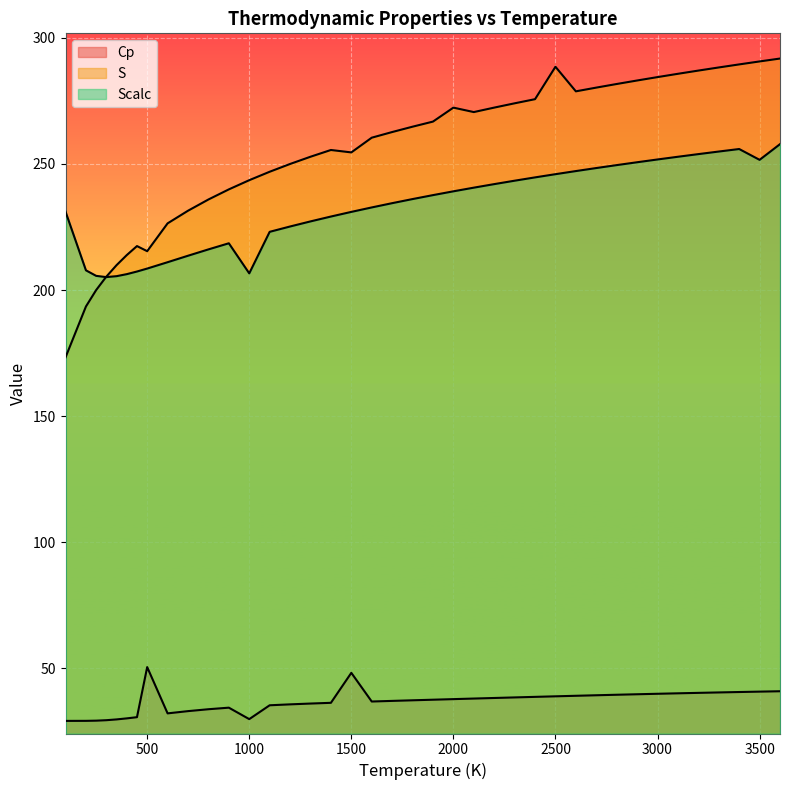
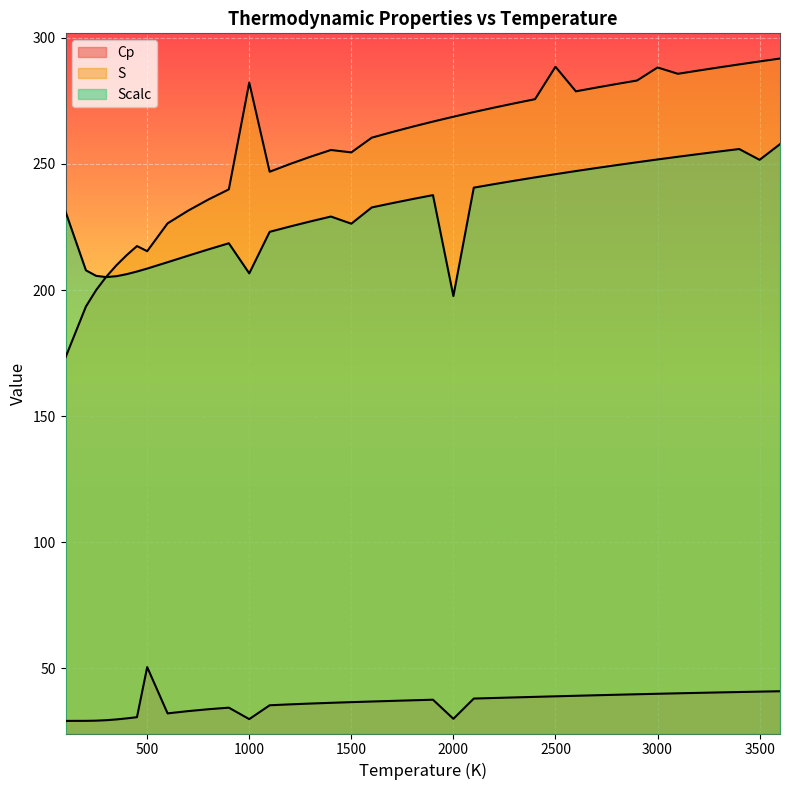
S, 1000: 244 -> 282
Cp, 1500: 48 -> 37
Scalc, 1500: 231 -> 226
Cp, 2000: 38 -> 30
S, 2000: 272 -> 269
Scalc, 2000: 239 -> 198
S, 3000: 284 -> 288
